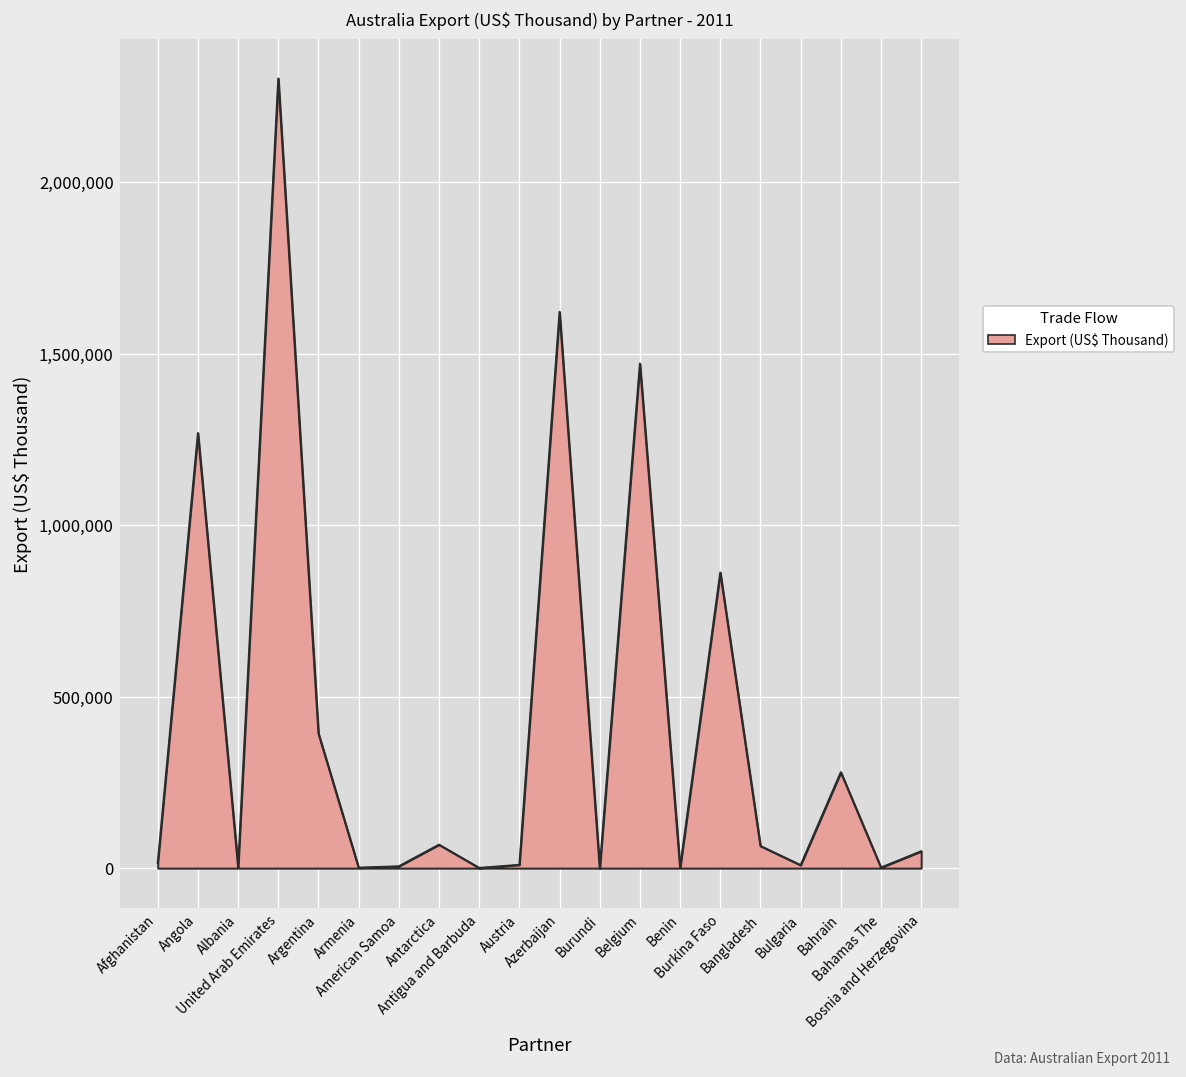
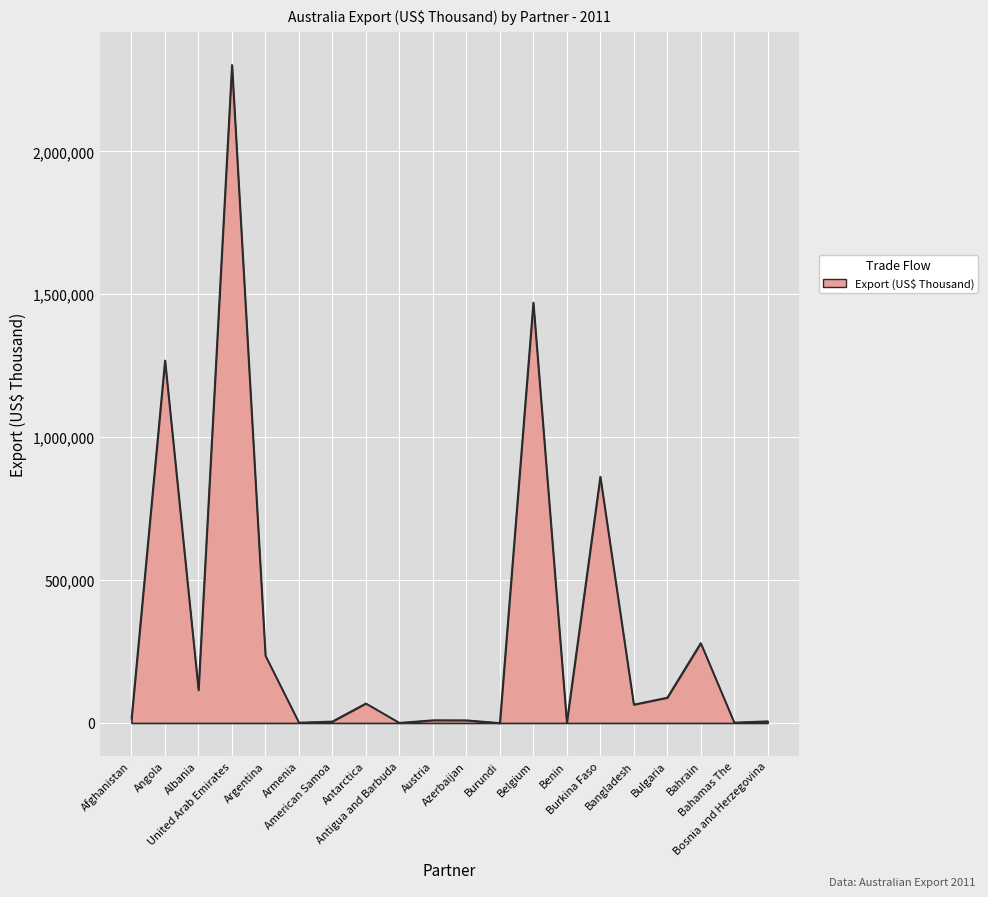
Albania: 0 -> 120,000
Argentina: 390,000 -> 240,000
Azerbaijan: 1,620,000 -> 10,000
Bulgaria: 10,000 -> 90,000
Bosnia and Herzegovina: 50,000 -> 10,000
